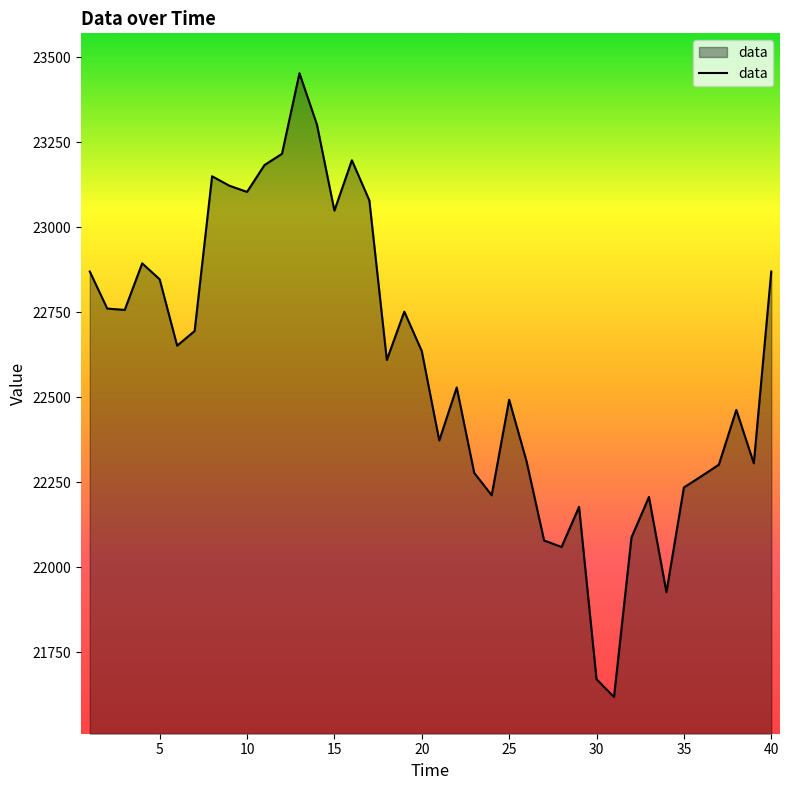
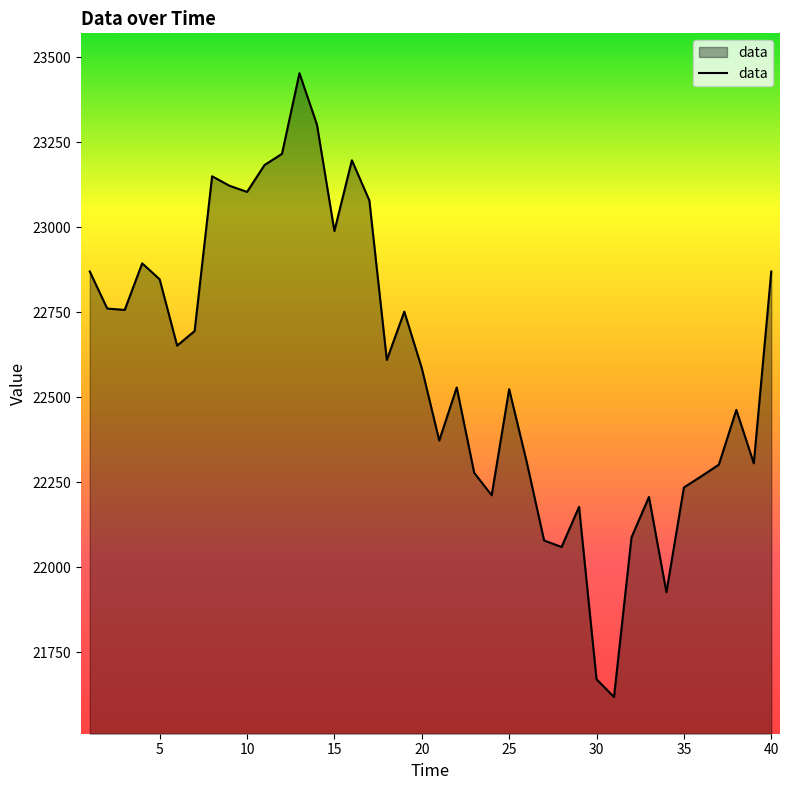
15: 23050 -> 22990
20: 22640 -> 22590
25: 22490 -> 22520
